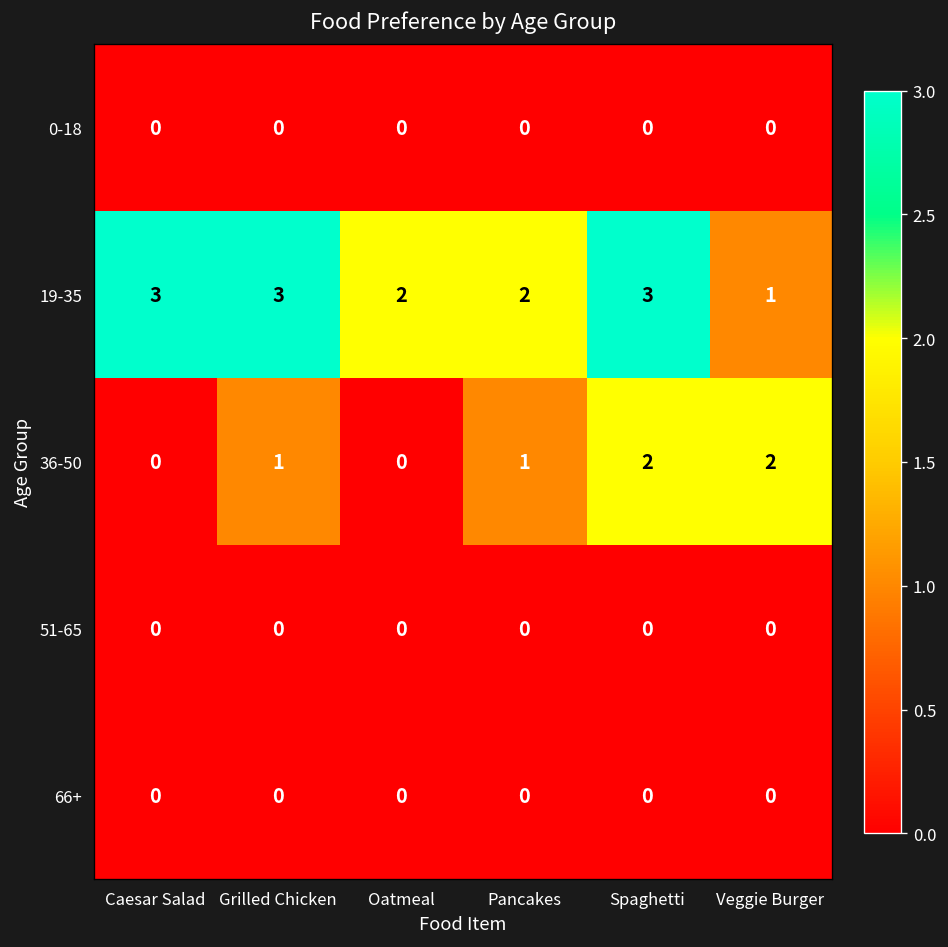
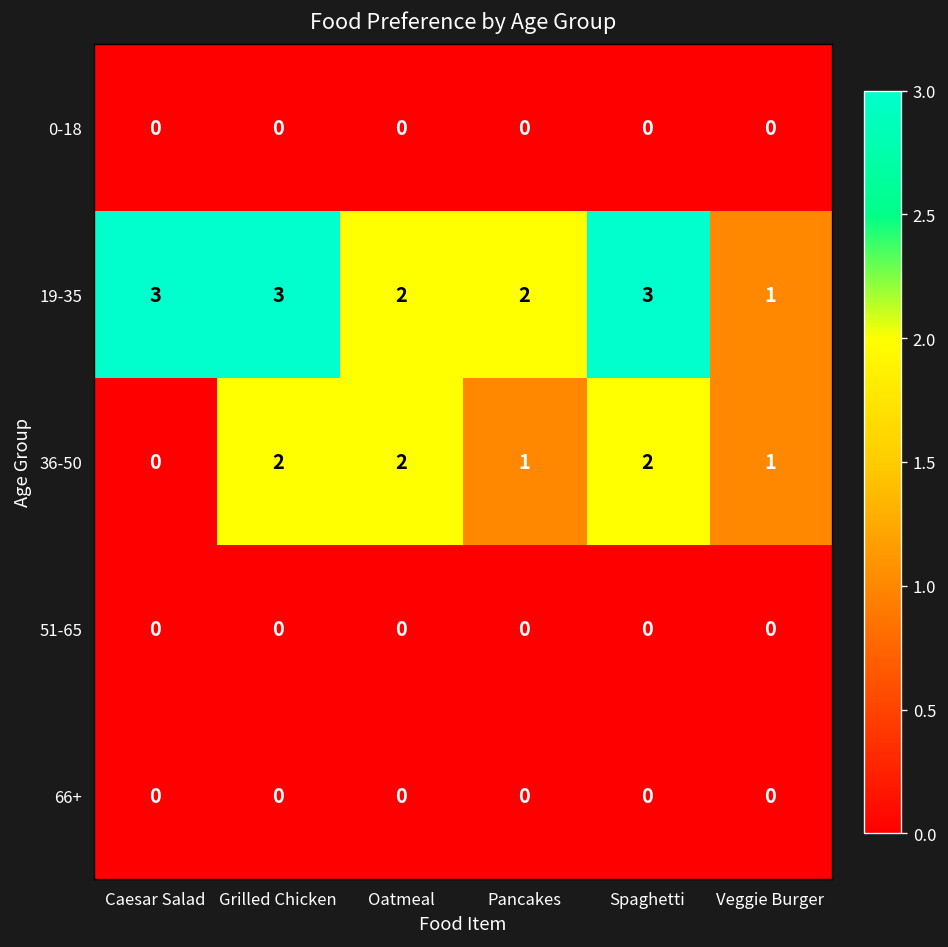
36-50, Grilled Chicken: 1 -> 2
36-50, Oatmeal: 0 -> 2
36-50, Veggie Burger: 2 -> 1
